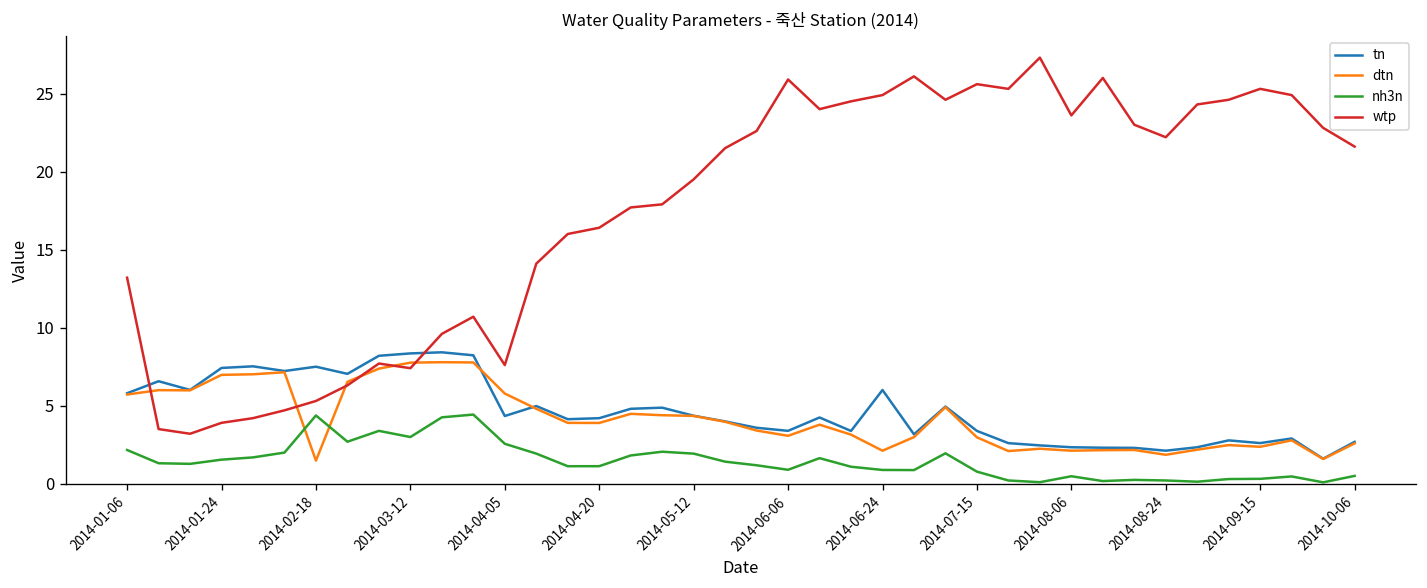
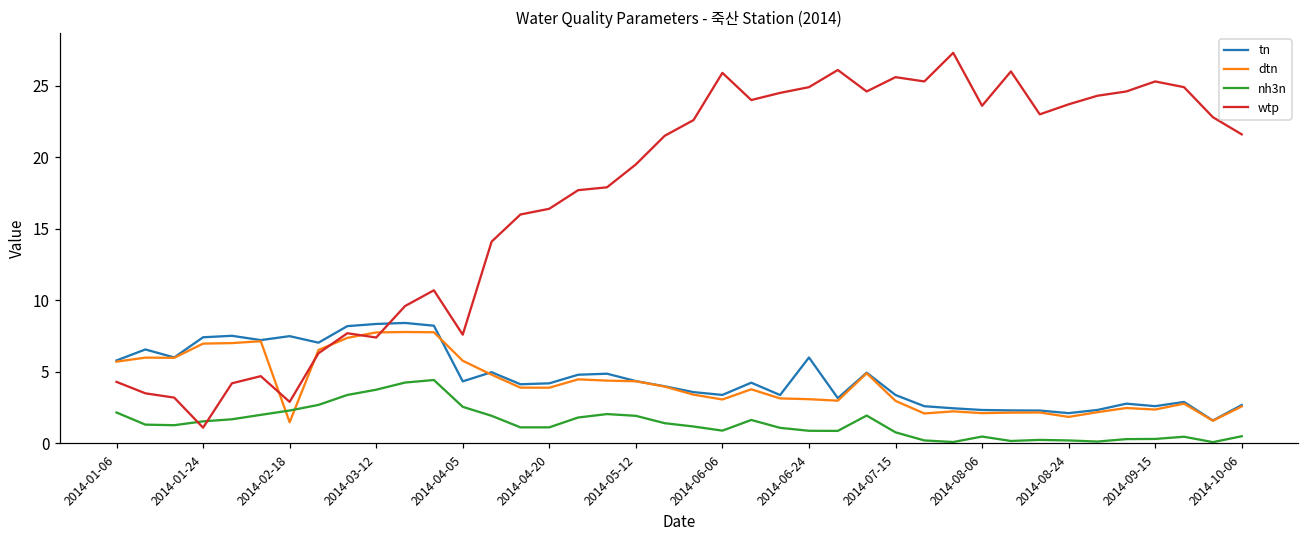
wtp, 2014-01-06: 13.2 -> 4.3
wtp, 2014-01-24: 3.9 -> 1.1
nh3n, 2014-02-18: 4.4 -> 2.3
wtp, 2014-02-18: 5.3 -> 2.9
nh3n, 2014-03-12: 3.0 -> 3.8
dtn, 2014-06-24: 2.1 -> 3.1
wtp, 2014-08-24: 22.2 -> 23.7
